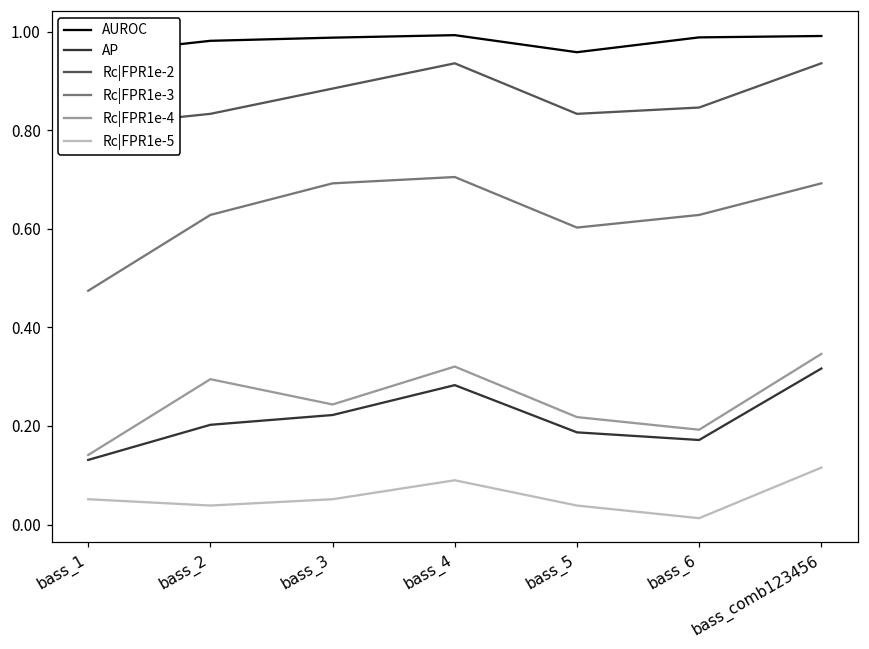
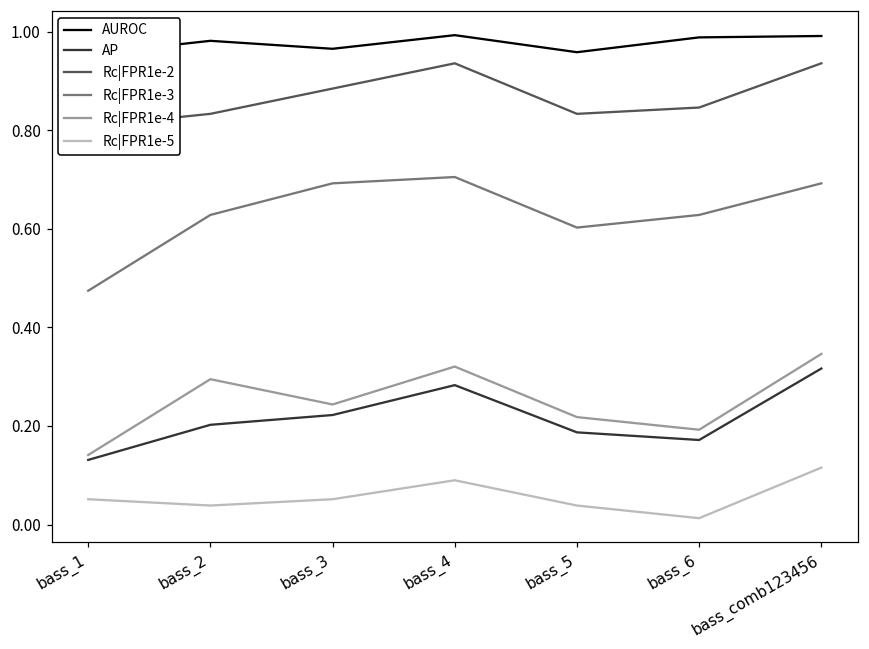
AUROC, bass_3: 0.99 -> 0.97
